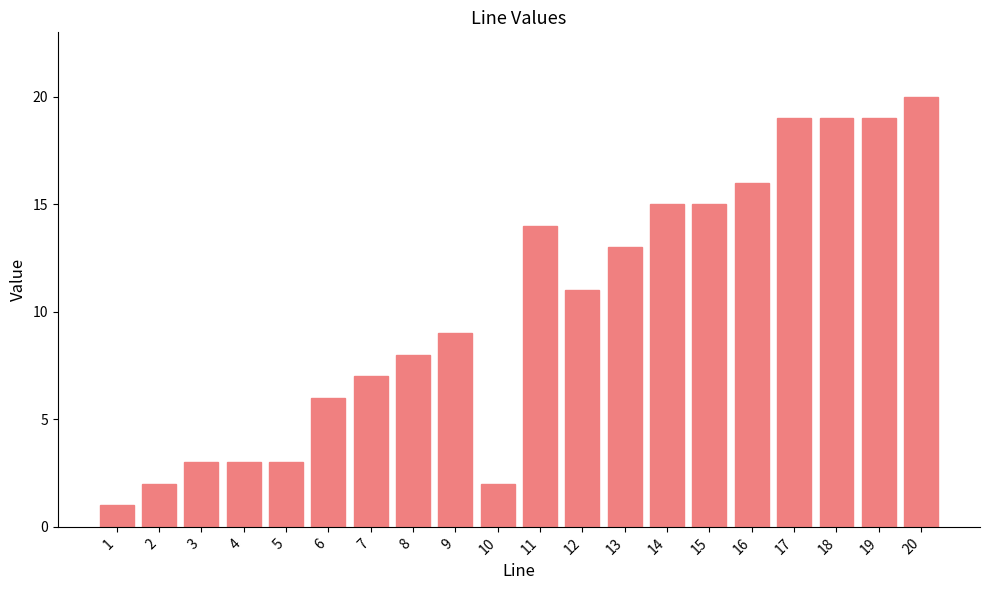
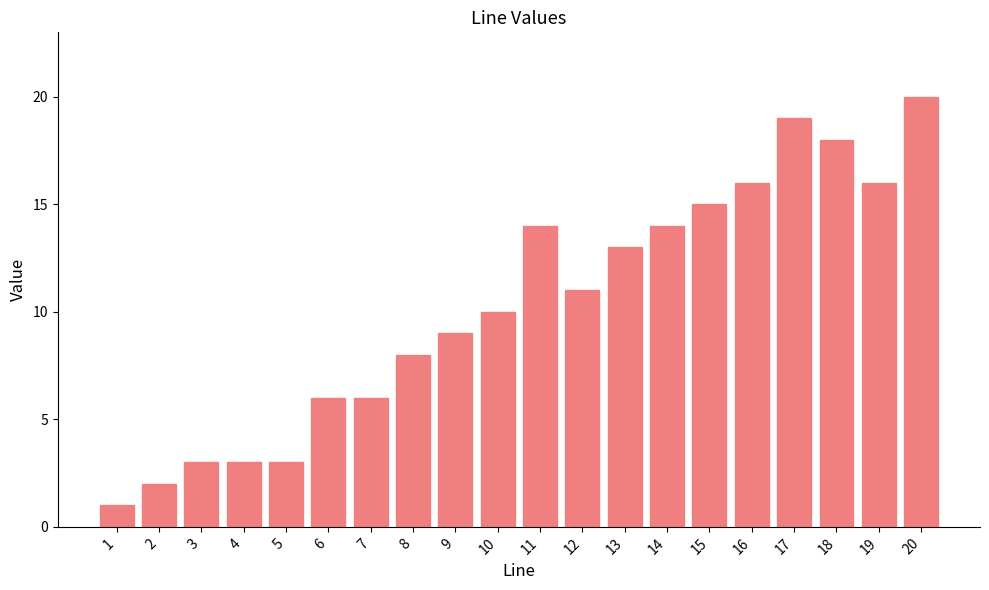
7: 7 -> 6
10: 2 -> 10
14: 15 -> 14
18: 19 -> 18
19: 19 -> 16
